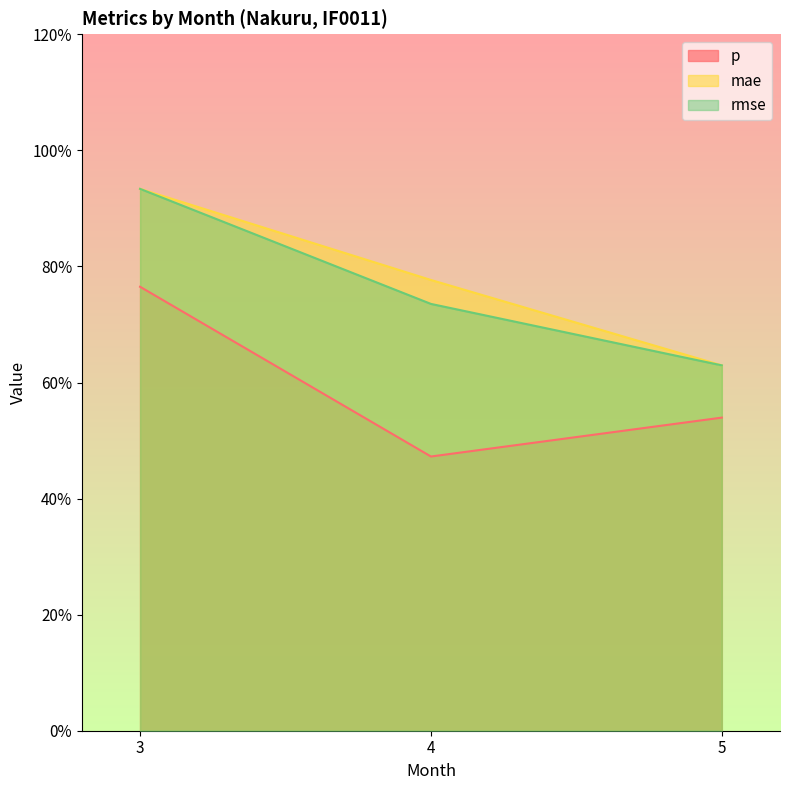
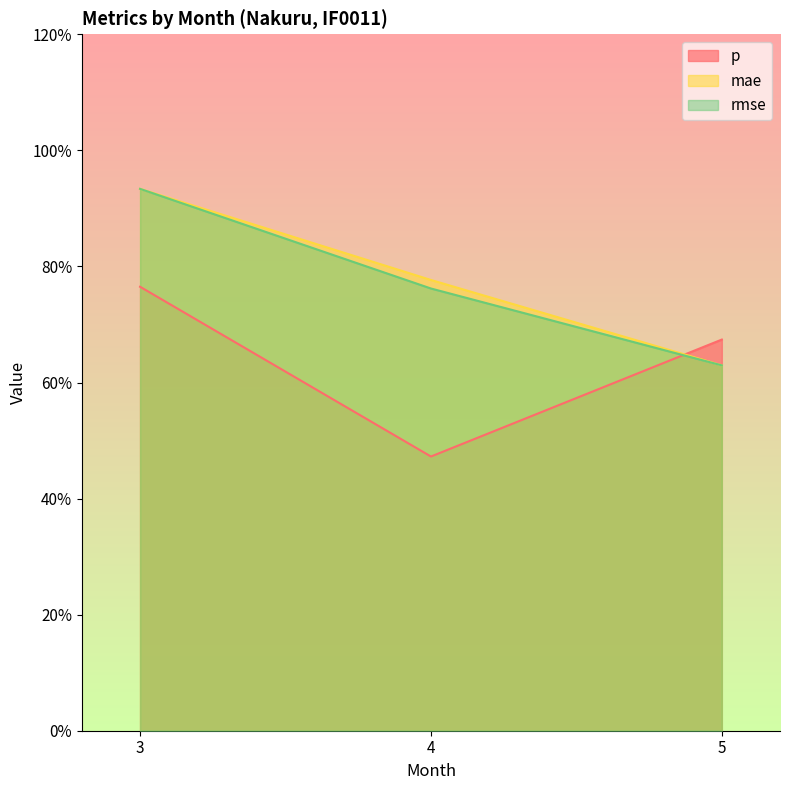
rmse, 4: 74% -> 76%
p, 5: 54% -> 67%
